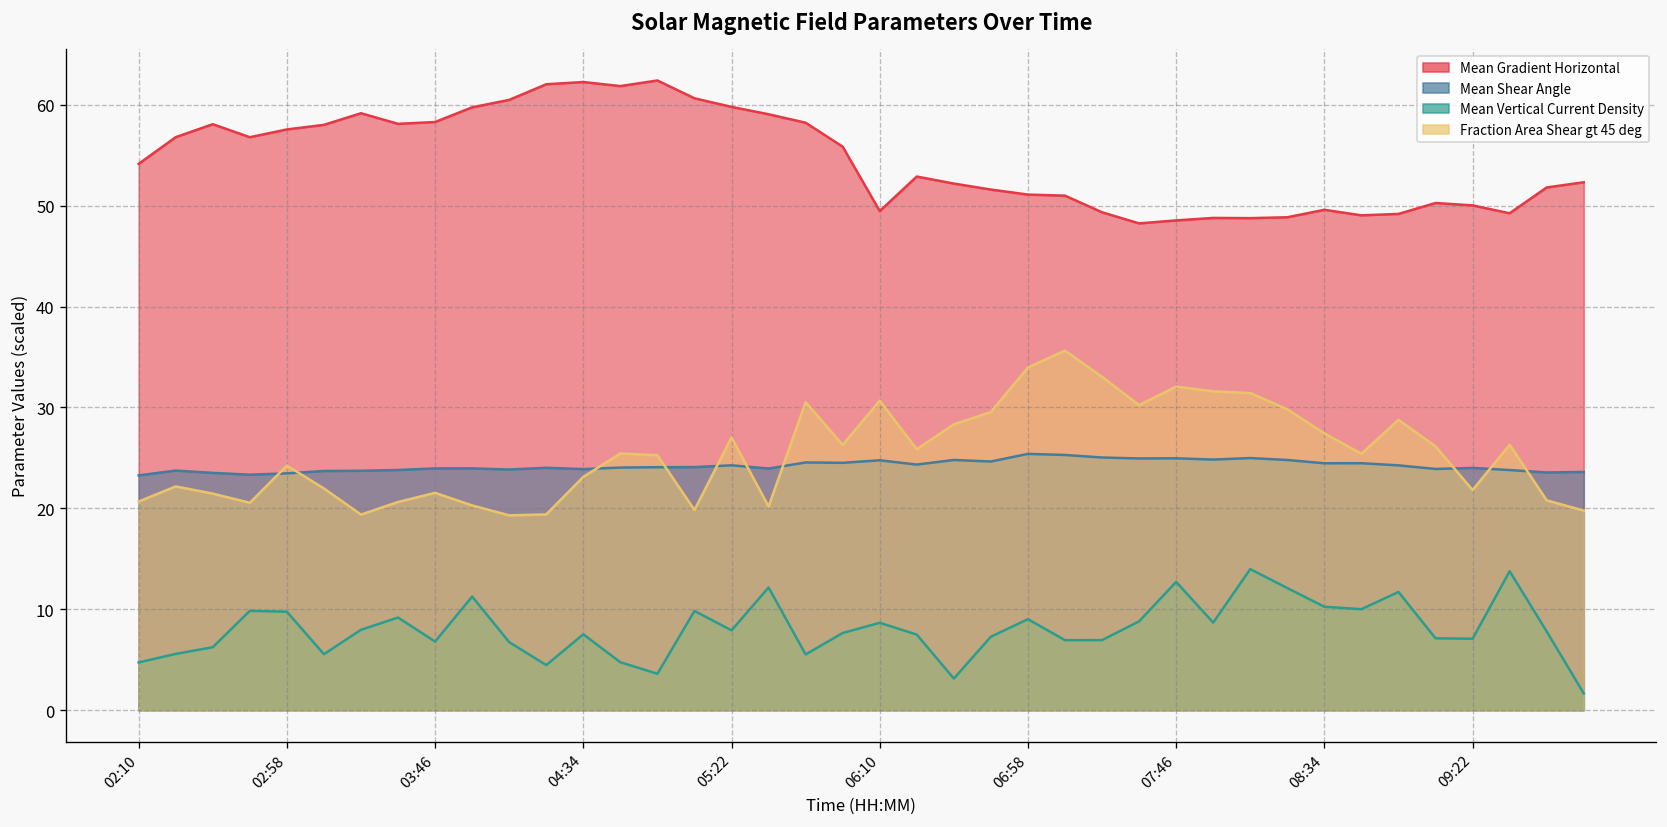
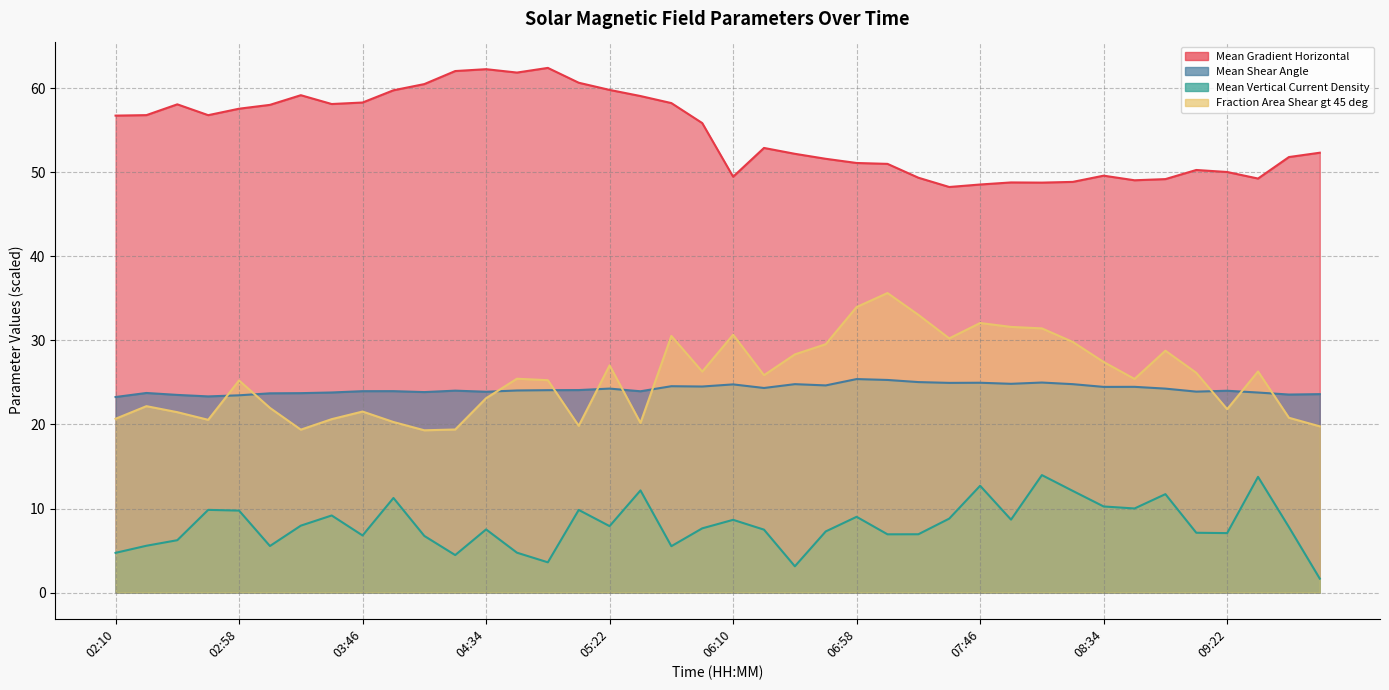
Mean Gradient Horizontal, 02:10: 54 -> 57
Fraction Area Shear gt 45 deg, 02:58: 24 -> 25
